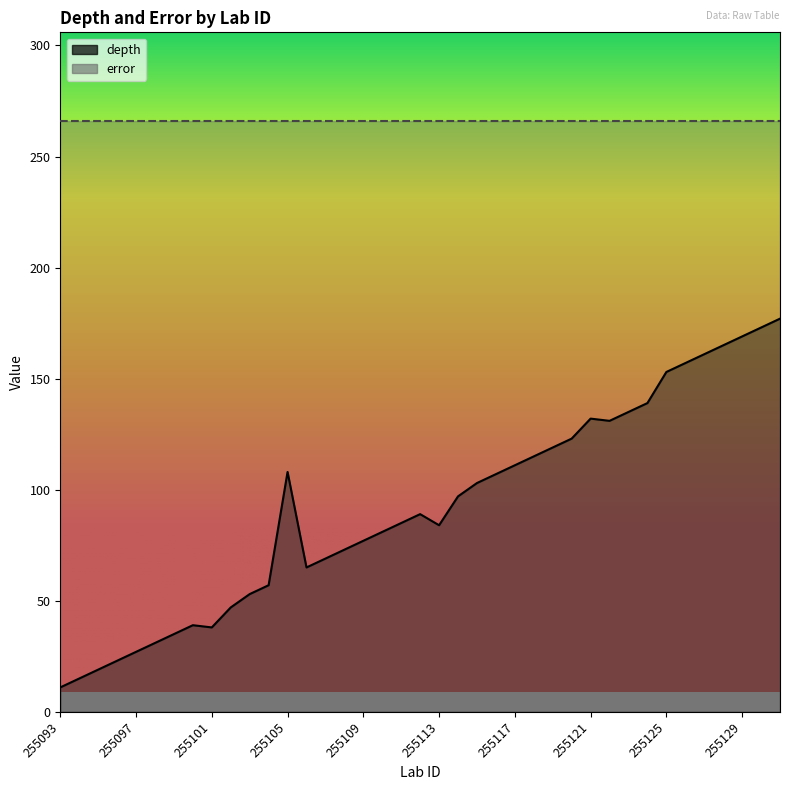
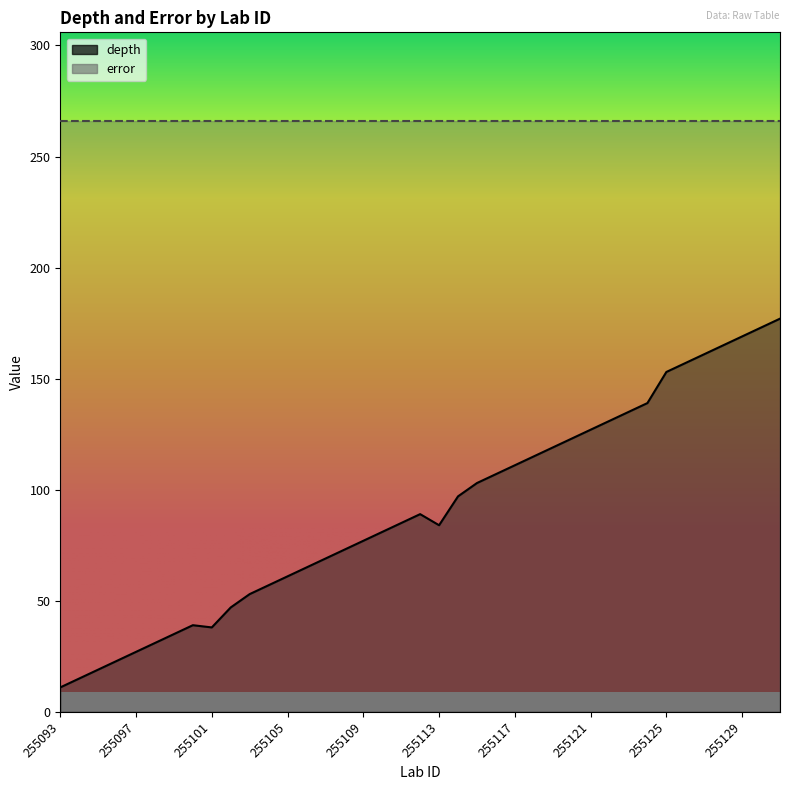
depth, 255105: 108 -> 61
depth, 255121: 132 -> 127
